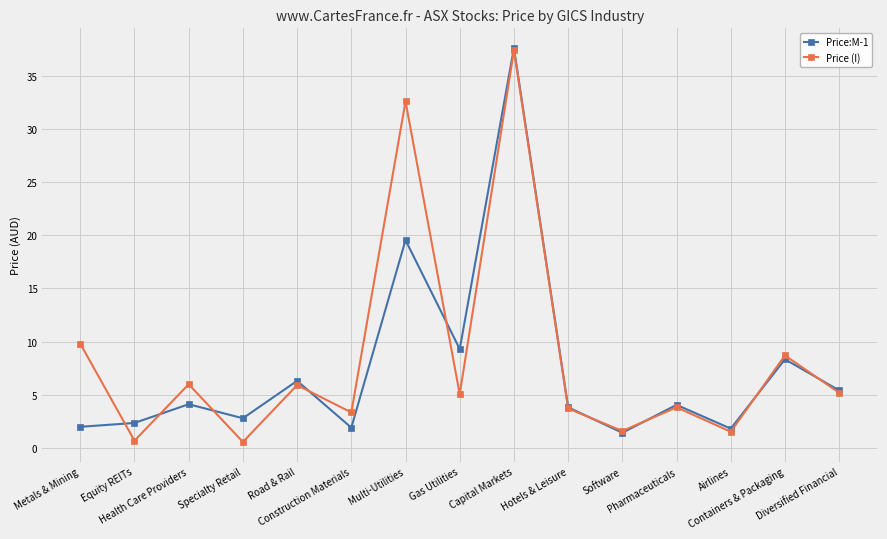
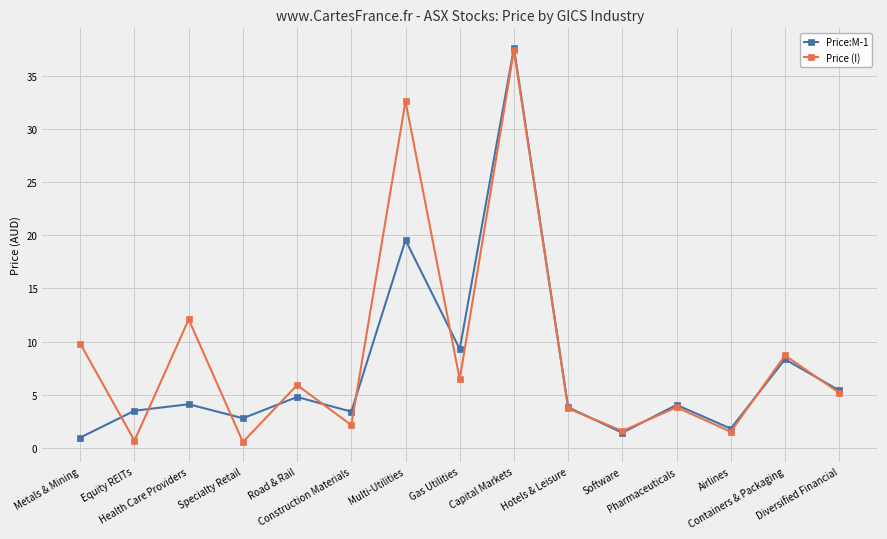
Price:M-1, Metals & Mining: 2.0 -> 1.0
Price:M-1, Equity REITs: 2.3 -> 3.5
Price (I), Health Care Providers: 6.0 -> 12.1
Price:M-1, Road & Rail: 6.3 -> 4.8
Price:M-1, Construction Materials: 1.9 -> 3.4
Price (I), Construction Materials: 3.3 -> 2.1
Price (I), Gas Utilities: 5.0 -> 6.5
